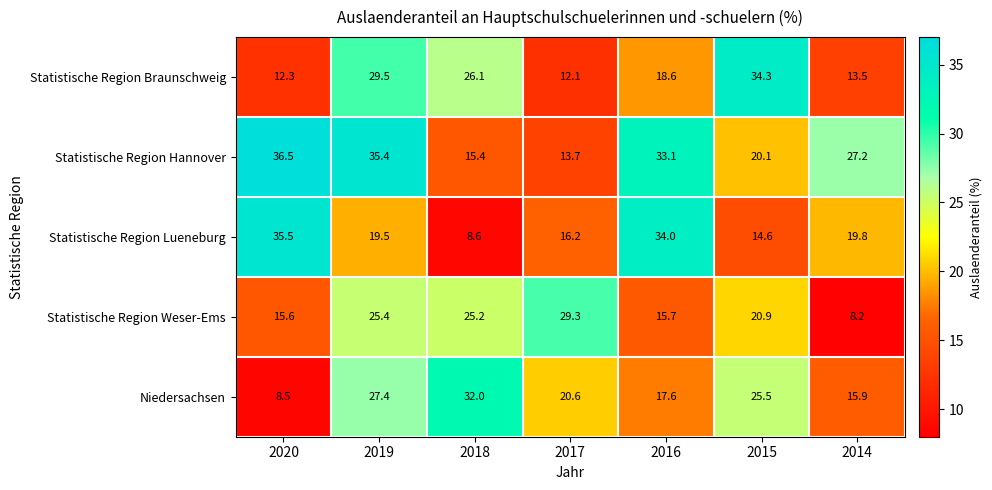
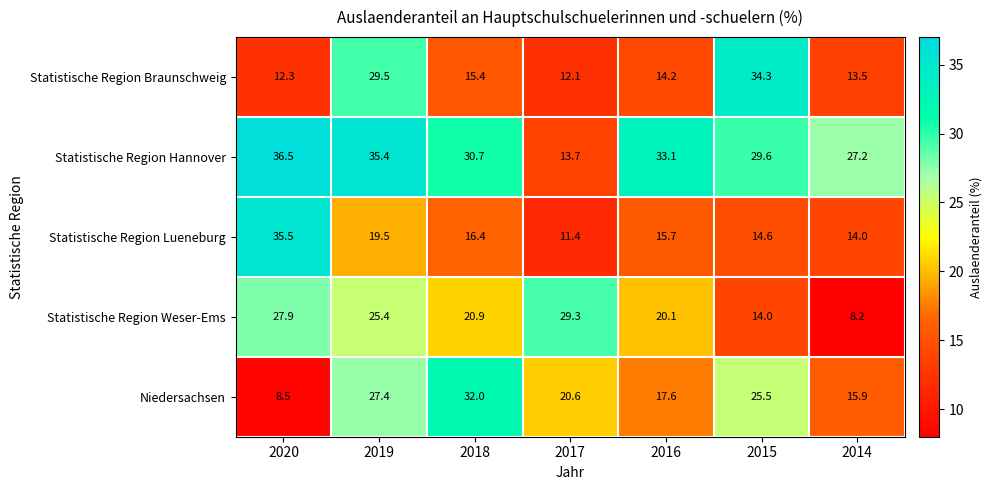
Statistische Region Braunschweig, 2018: 26.1 -> 15.4
Statistische Region Braunschweig, 2016: 18.6 -> 14.2
Statistische Region Hannover, 2018: 15.4 -> 30.7
Statistische Region Hannover, 2015: 20.1 -> 29.6
Statistische Region Lueneburg, 2018: 8.6 -> 16.4
Statistische Region Lueneburg, 2017: 16.2 -> 11.4
Statistische Region Lueneburg, 2016: 34.0 -> 15.7
Statistische Region Lueneburg, 2014: 19.8 -> 14.0
Statistische Region Weser-Ems, 2020: 15.6 -> 27.9
Statistische Region Weser-Ems, 2018: 25.2 -> 20.9
Statistische Region Weser-Ems, 2016: 15.7 -> 20.1
Statistische Region Weser-Ems, 2015: 20.9 -> 14.0
